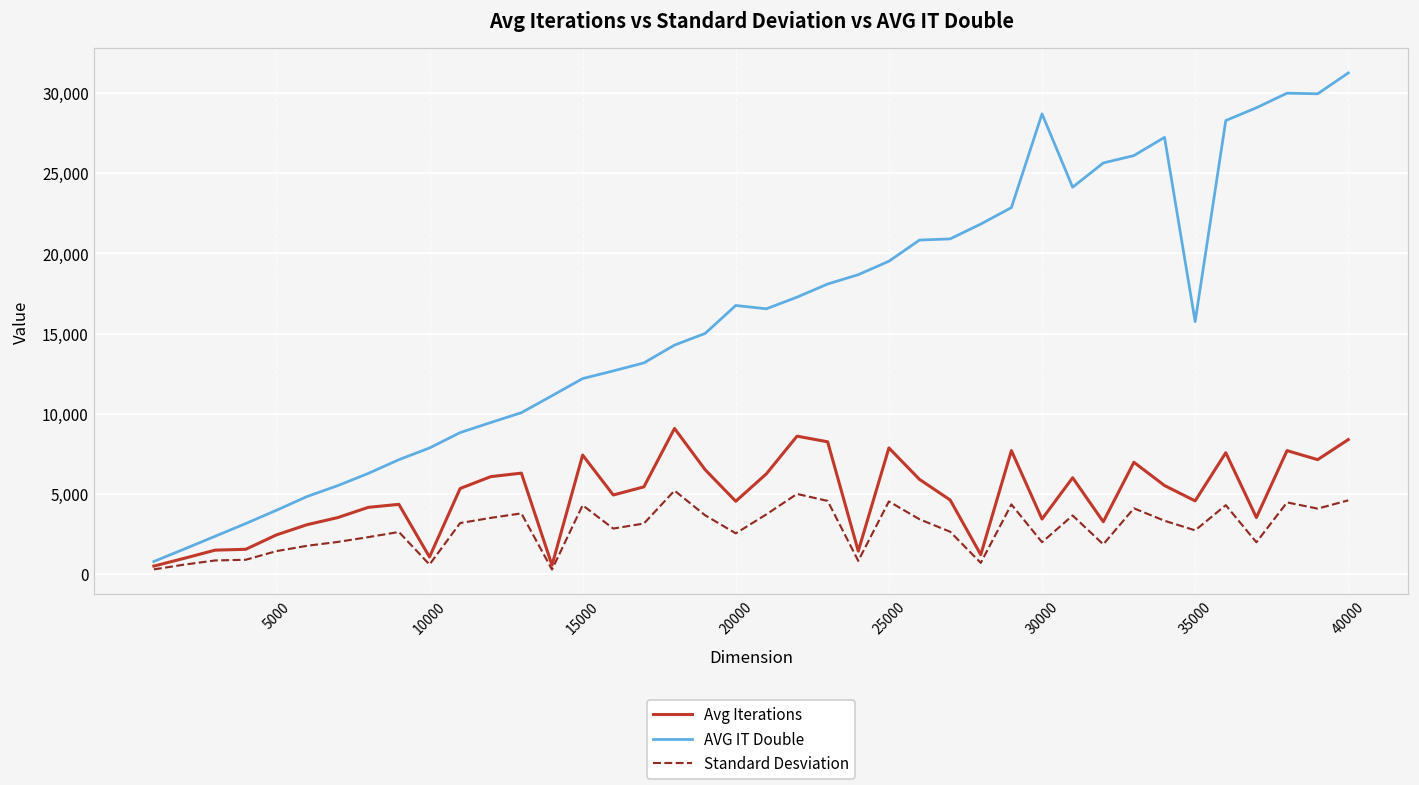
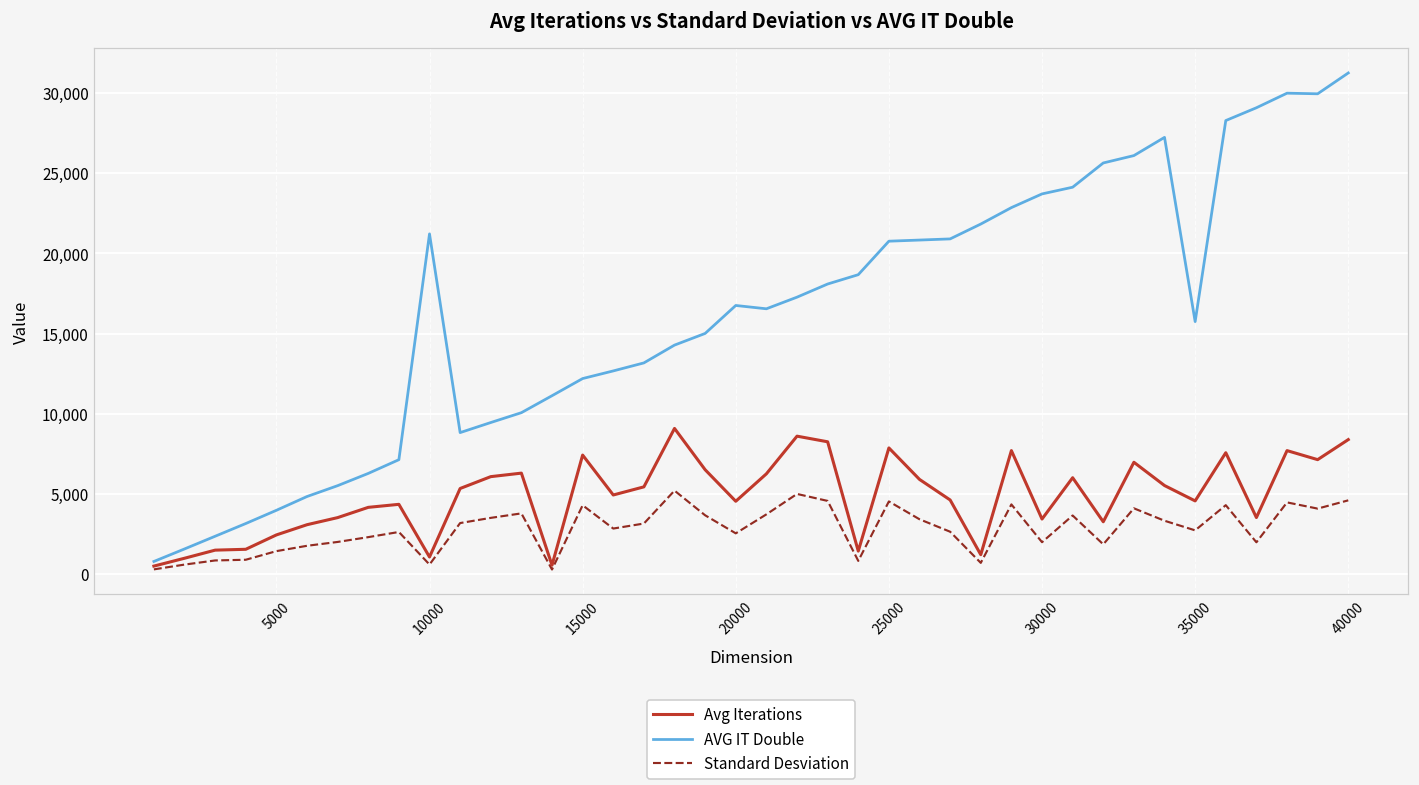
AVG IT Double, 10000: 7,900 -> 21,200
AVG IT Double, 25000: 19,500 -> 20,800
AVG IT Double, 30000: 28,700 -> 23,700
